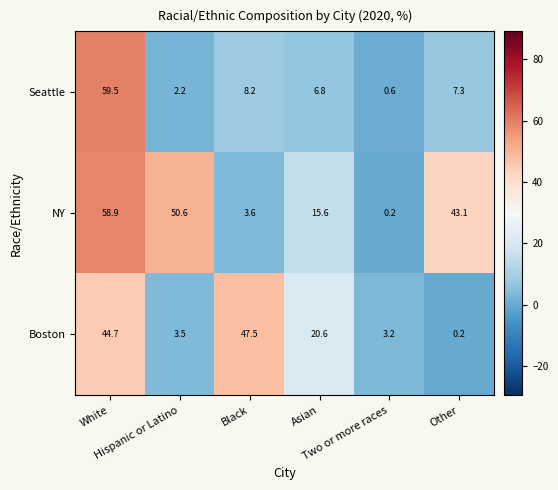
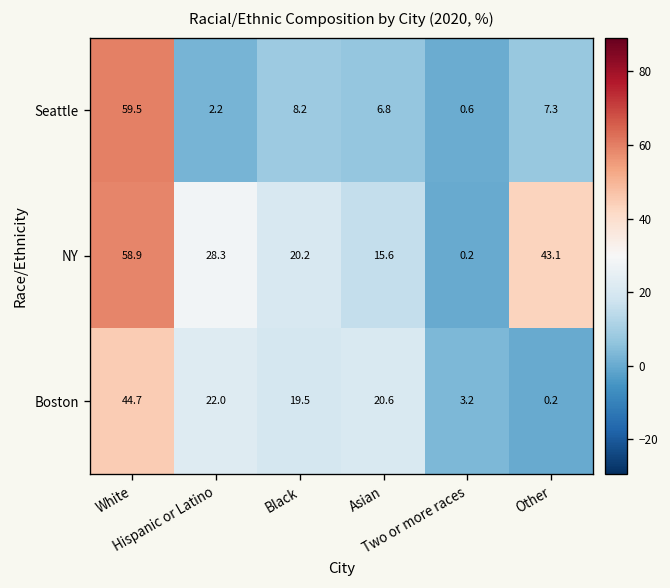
NY, Hispanic or Latino: 50.6 -> 28.3
NY, Black: 3.6 -> 20.2
Boston, Hispanic or Latino: 3.5 -> 22.0
Boston, Black: 47.5 -> 19.5
